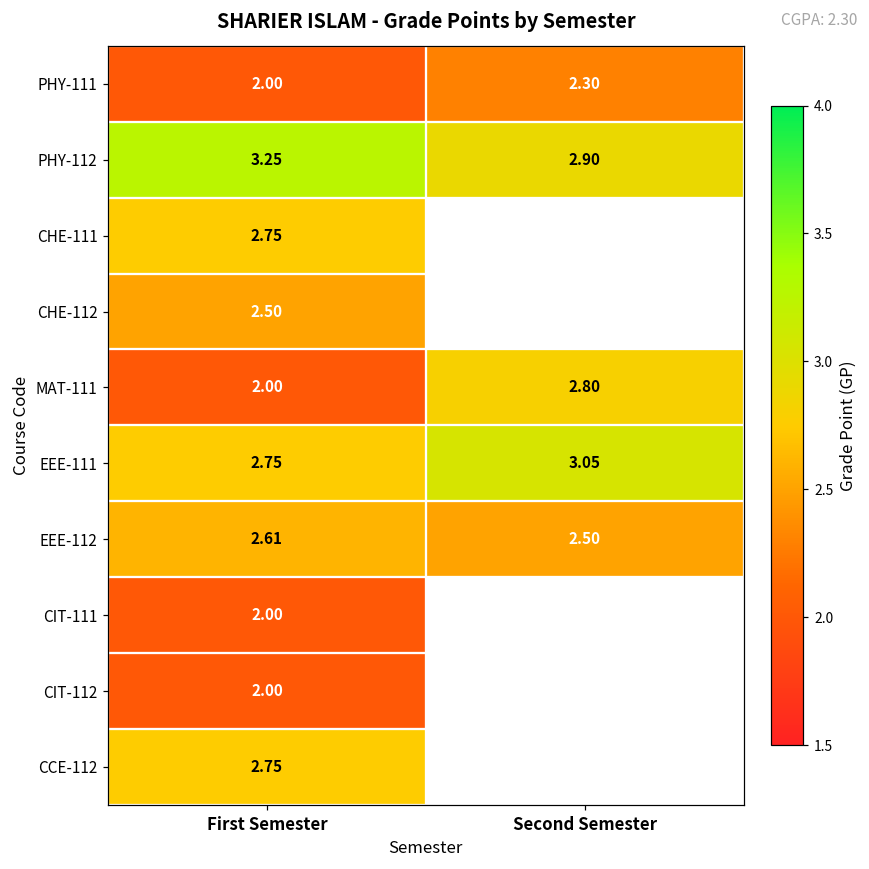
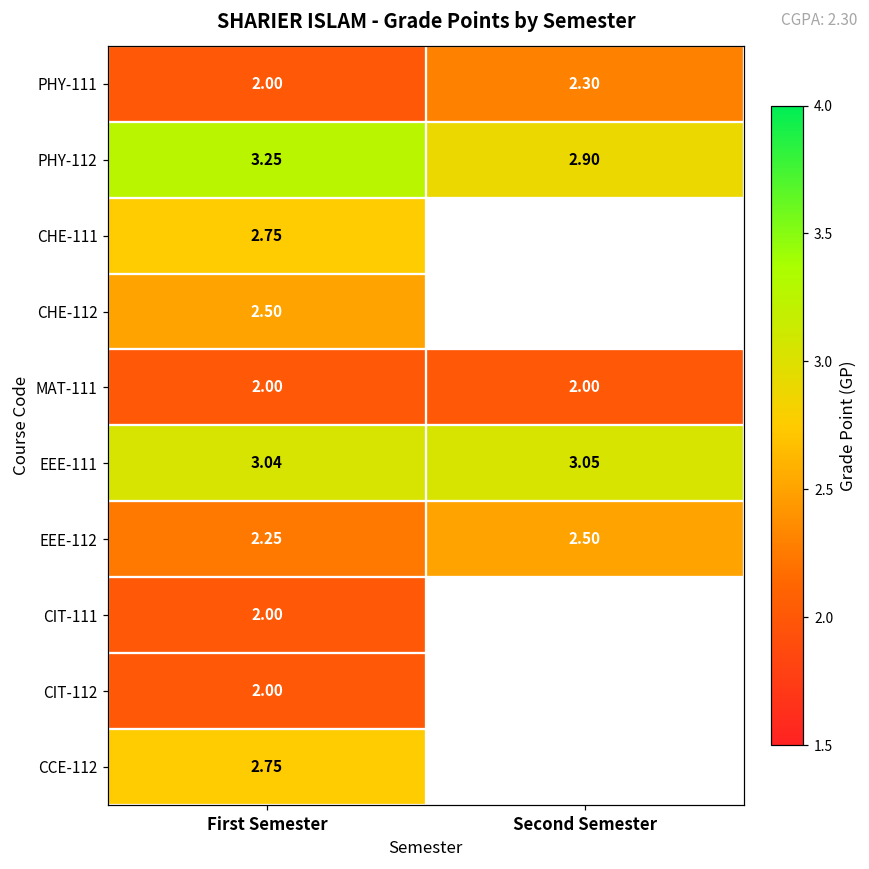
MAT-111, Second Semester: 2.80 -> 2.00
EEE-111, First Semester: 2.75 -> 3.04
EEE-112, First Semester: 2.61 -> 2.25
